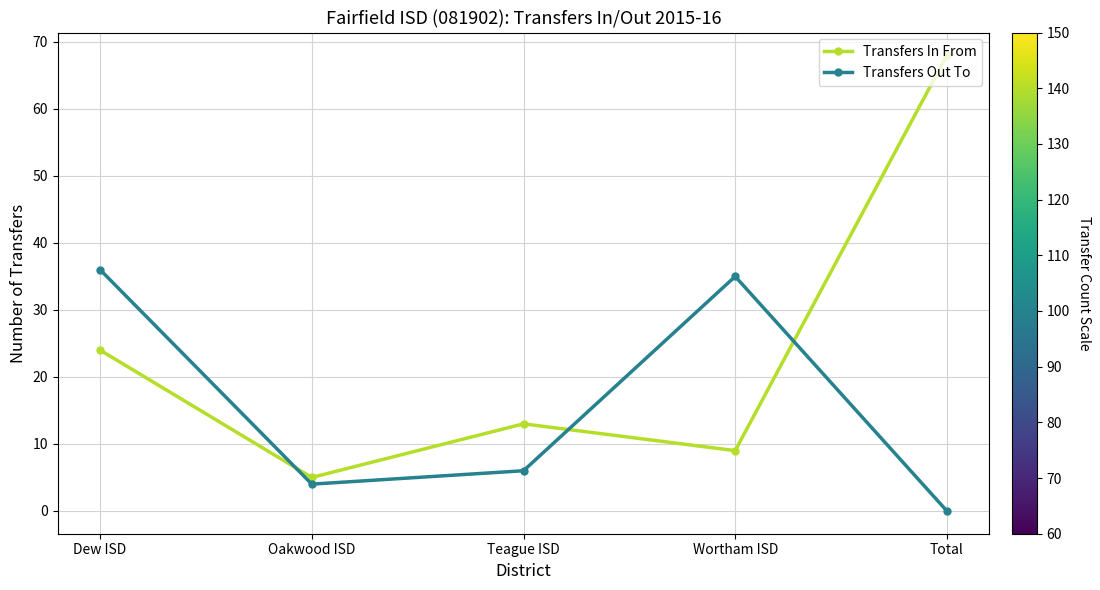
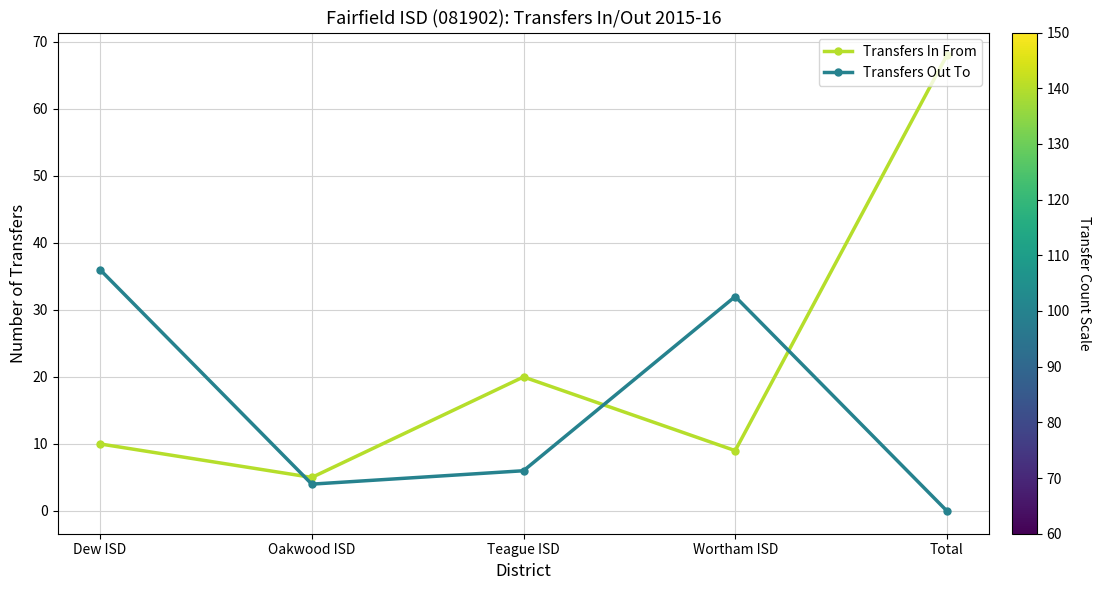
Transfers In From, Dew ISD: 24 -> 10
Transfers In From, Teague ISD: 13 -> 20
Transfers Out To, Wortham ISD: 35 -> 32
